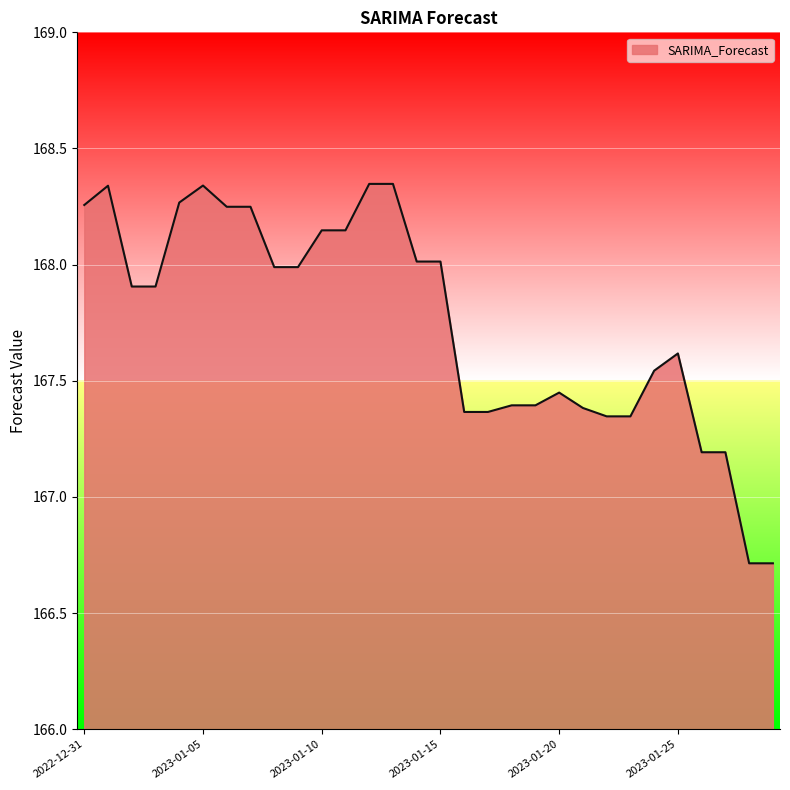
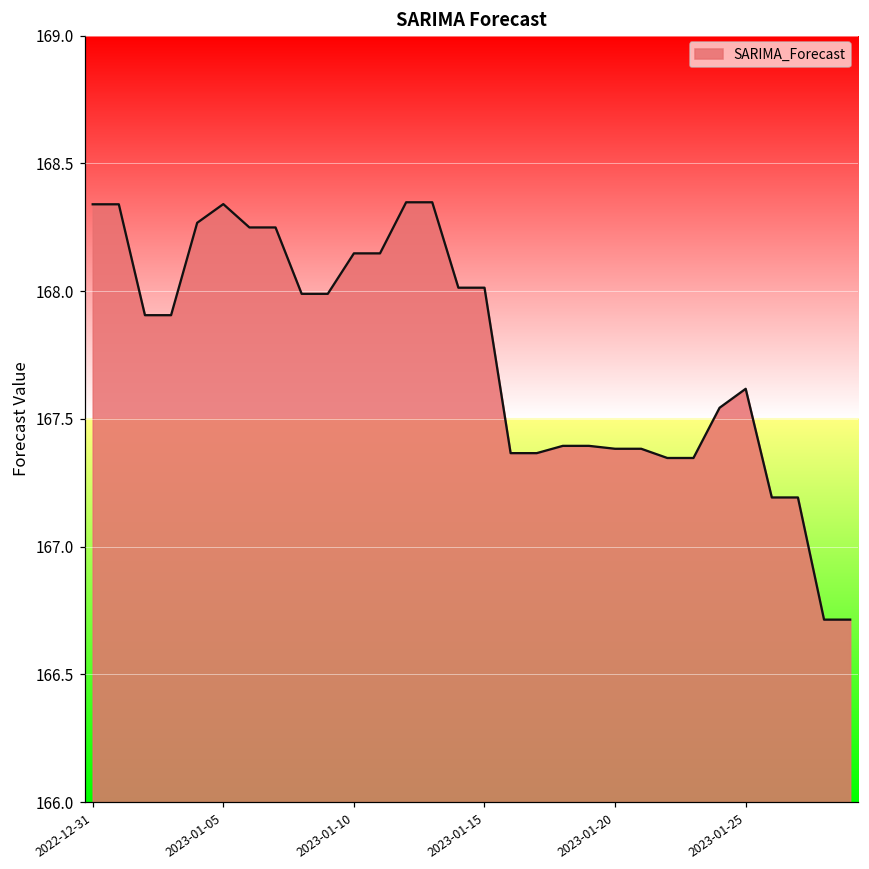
2022-12-31: 168.26 -> 168.34
2023-01-20: 167.45 -> 167.38
